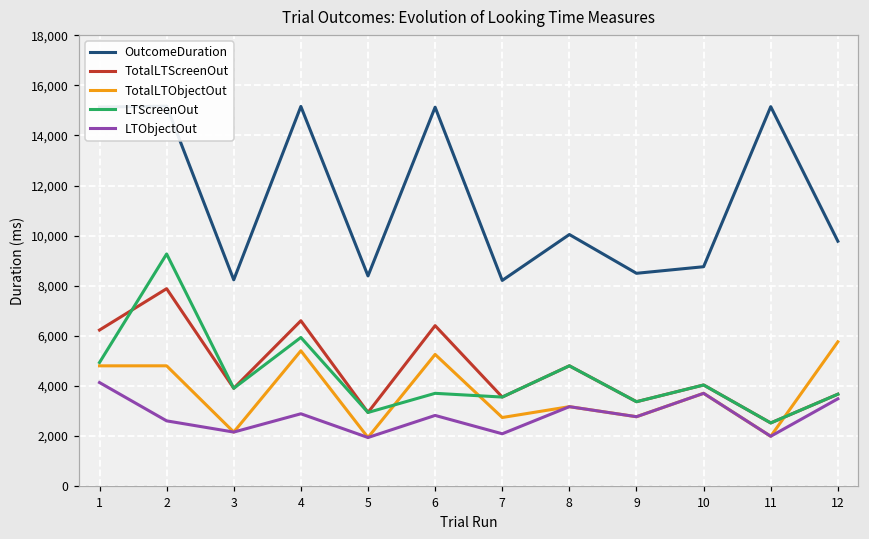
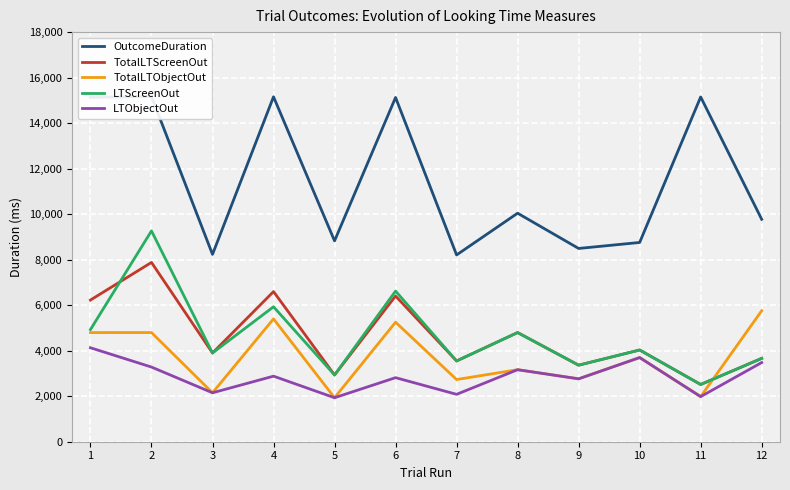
LTObjectOut, 2: 2,600 -> 3,300
OutcomeDuration, 5: 8,400 -> 8,800
LTScreenOut, 6: 3,700 -> 6,600
